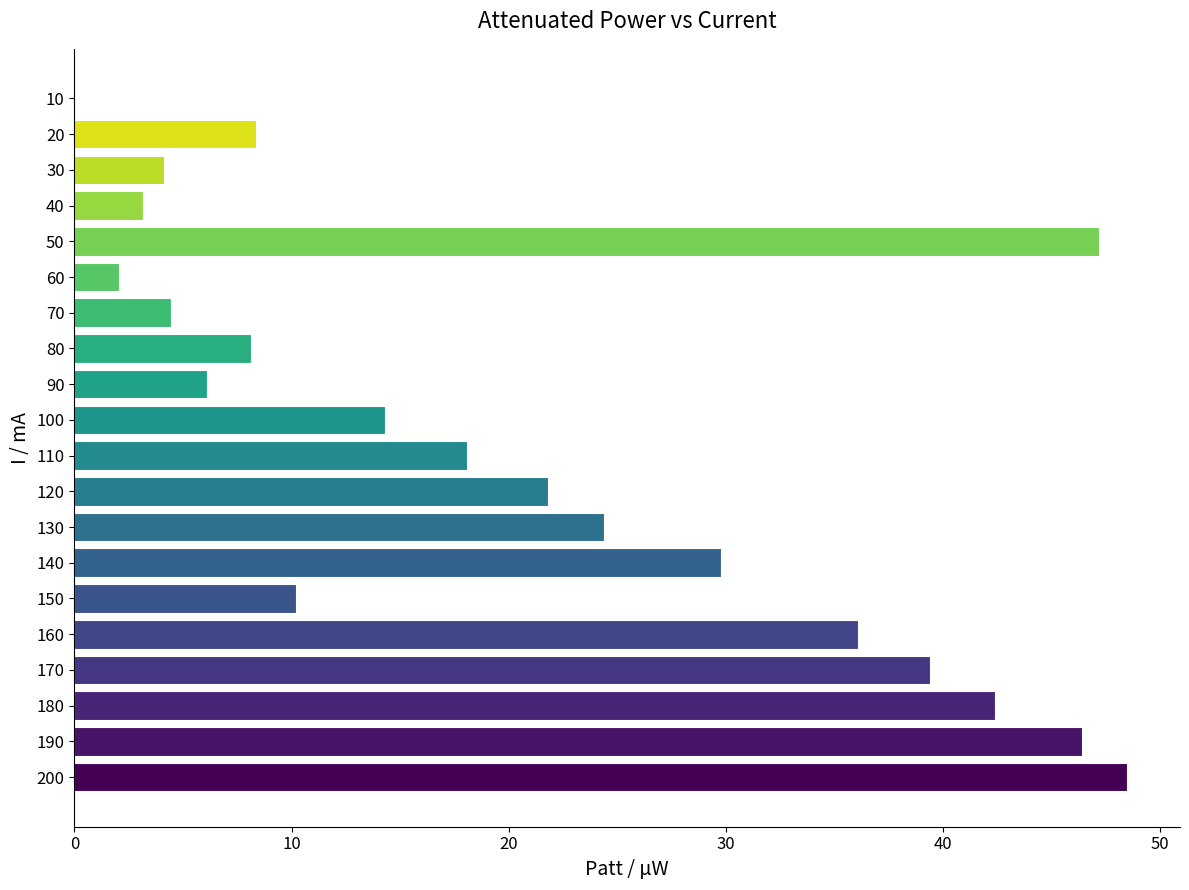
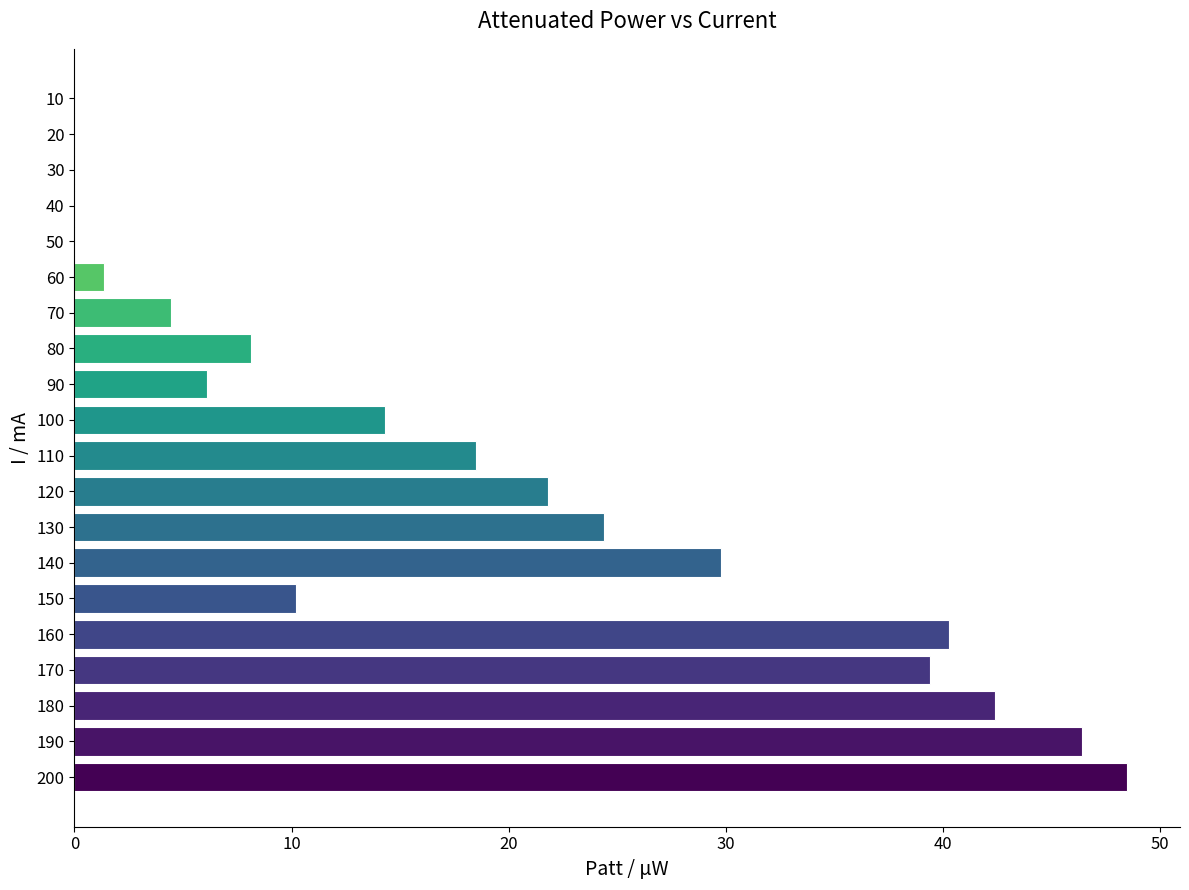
20: 8.4 -> 0.0
30: 4.1 -> 0.0
40: 3.2 -> 0.0
50: 47.2 -> 0.0
60: 2.1 -> 1.4
110: 18.1 -> 18.5
160: 36.1 -> 40.3
